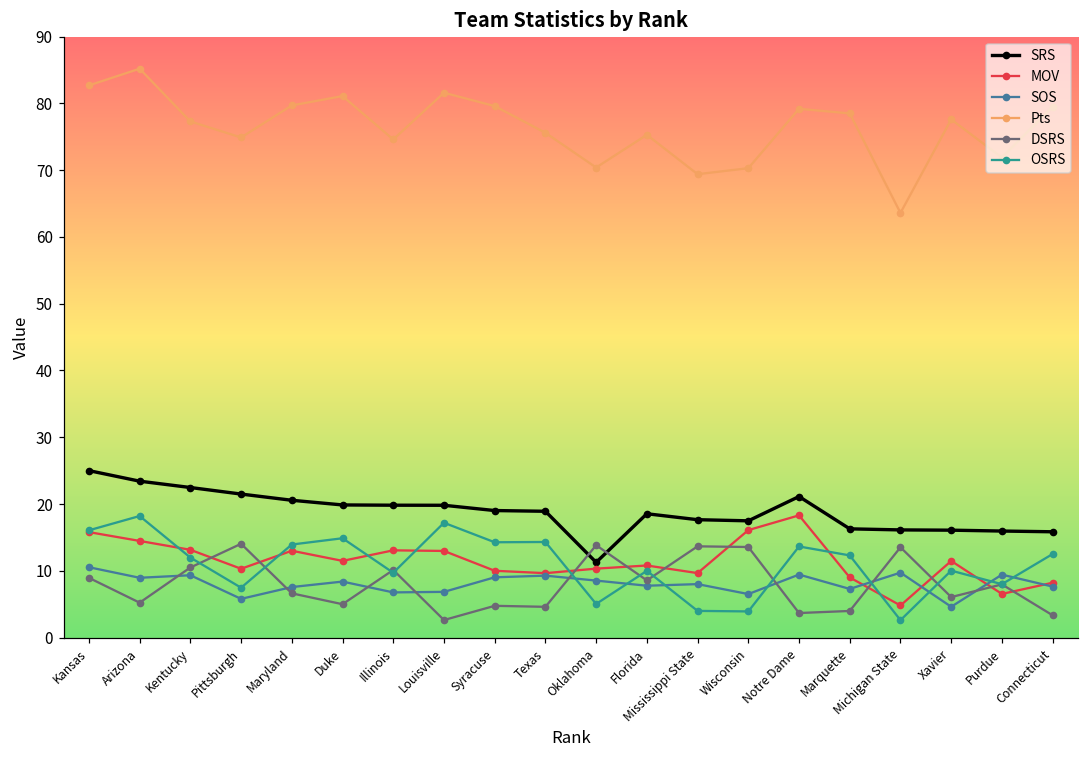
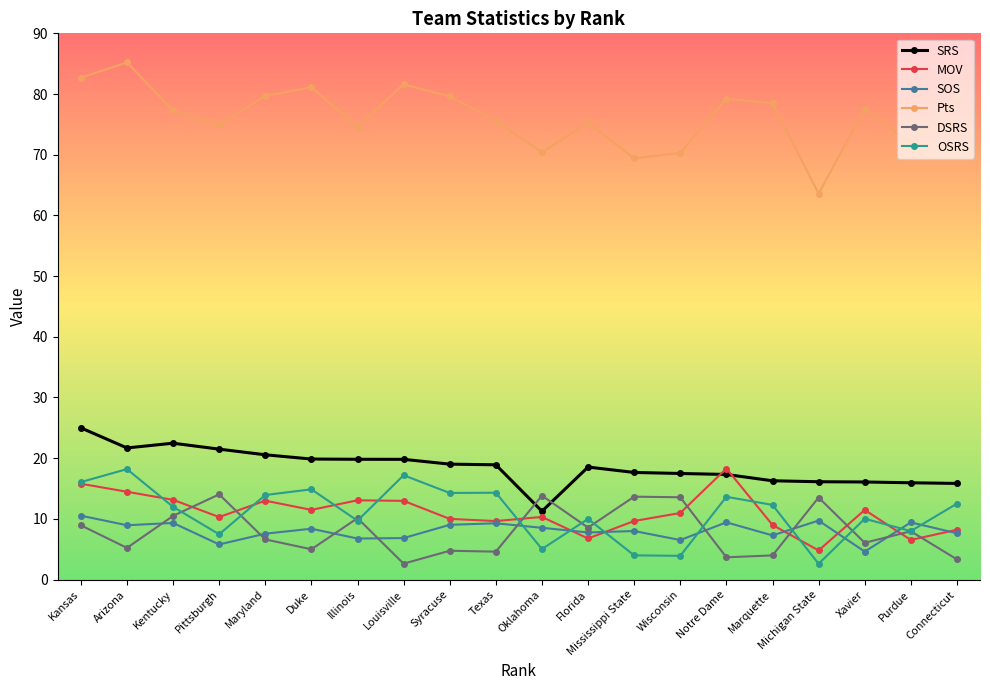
SRS, Arizona: 23 -> 22
MOV, Florida: 11 -> 7
MOV, Wisconsin: 16 -> 11
SRS, Notre Dame: 21 -> 17
